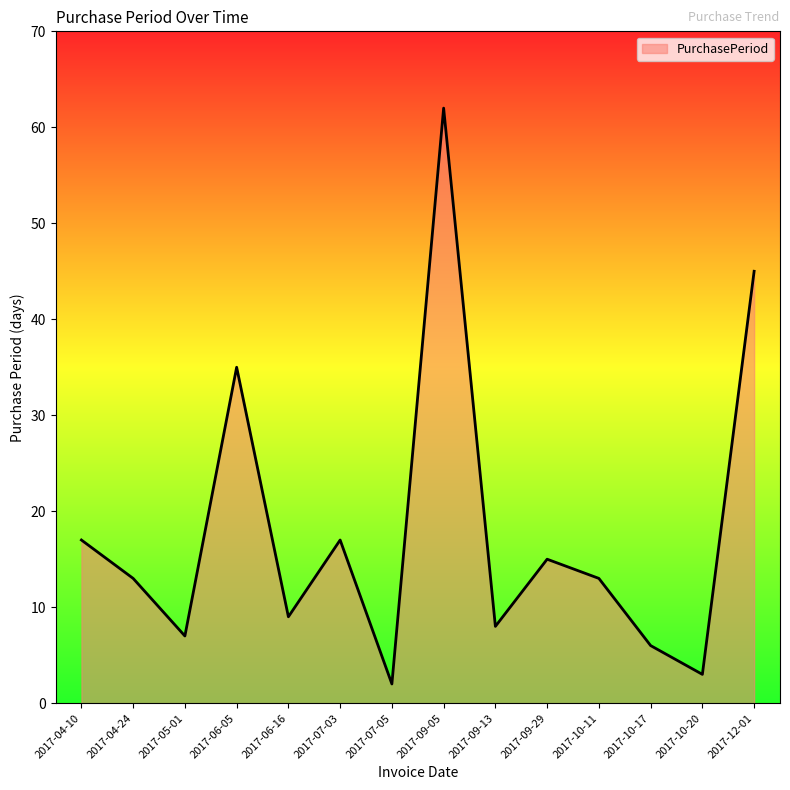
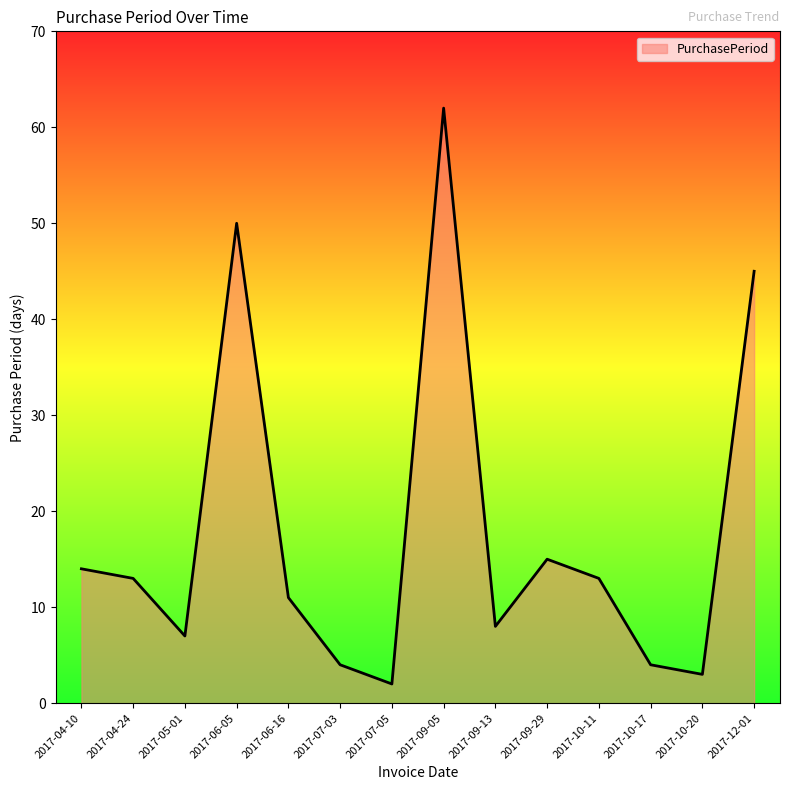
2017-04-10: 17 -> 14
2017-06-05: 35 -> 50
2017-06-16: 9 -> 11
2017-07-03: 17 -> 4
2017-10-17: 6 -> 4
